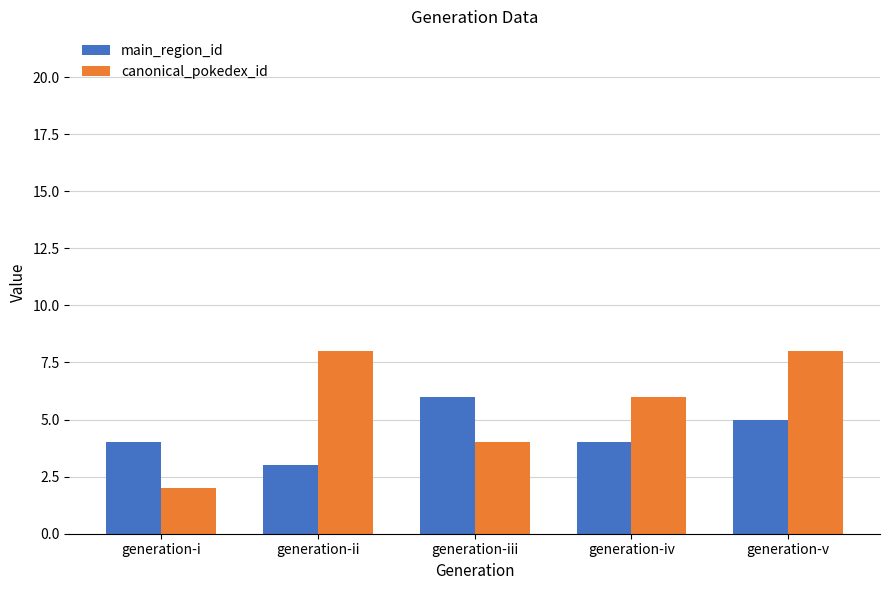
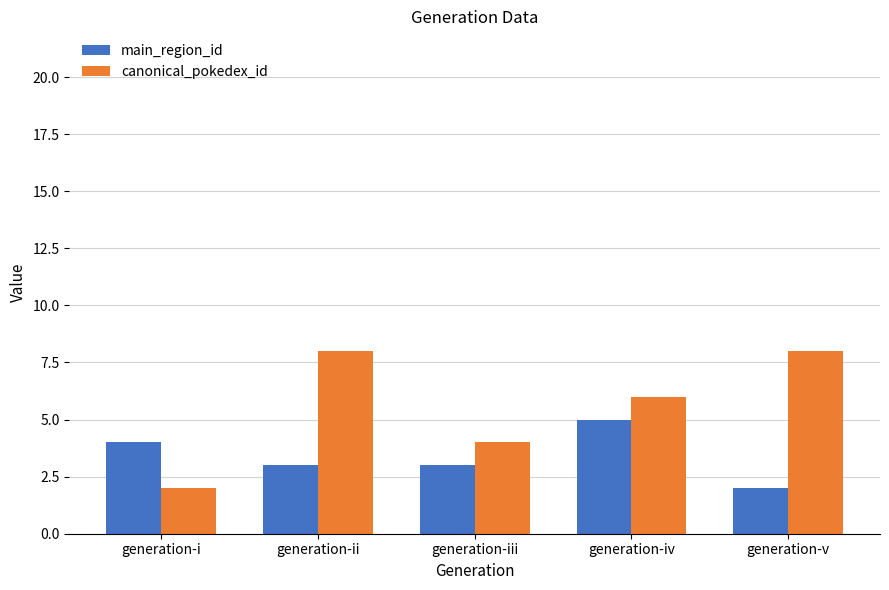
main_region_id, generation-iii: 6 -> 3
main_region_id, generation-iv: 4 -> 5
main_region_id, generation-v: 5 -> 2
